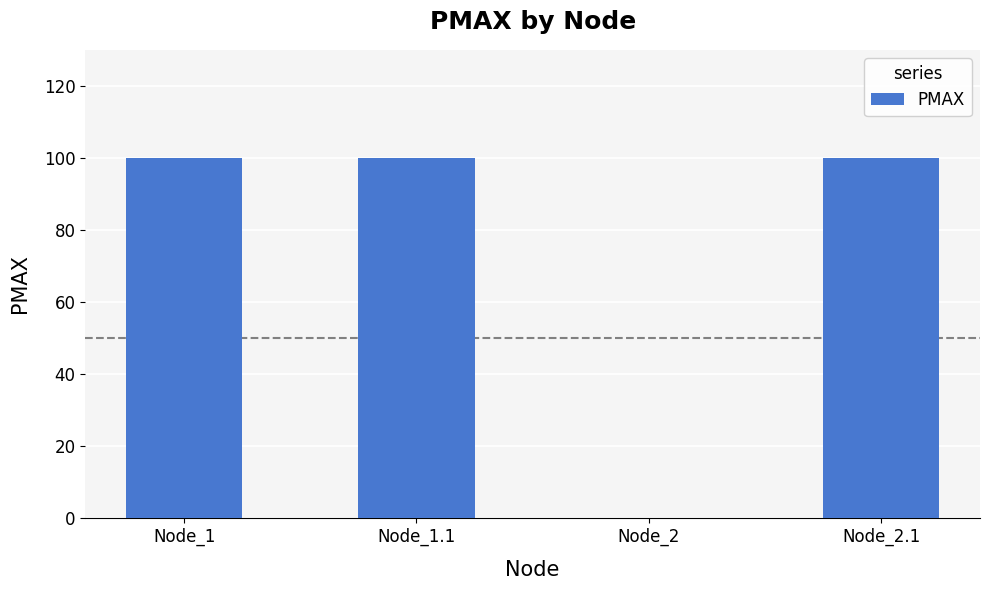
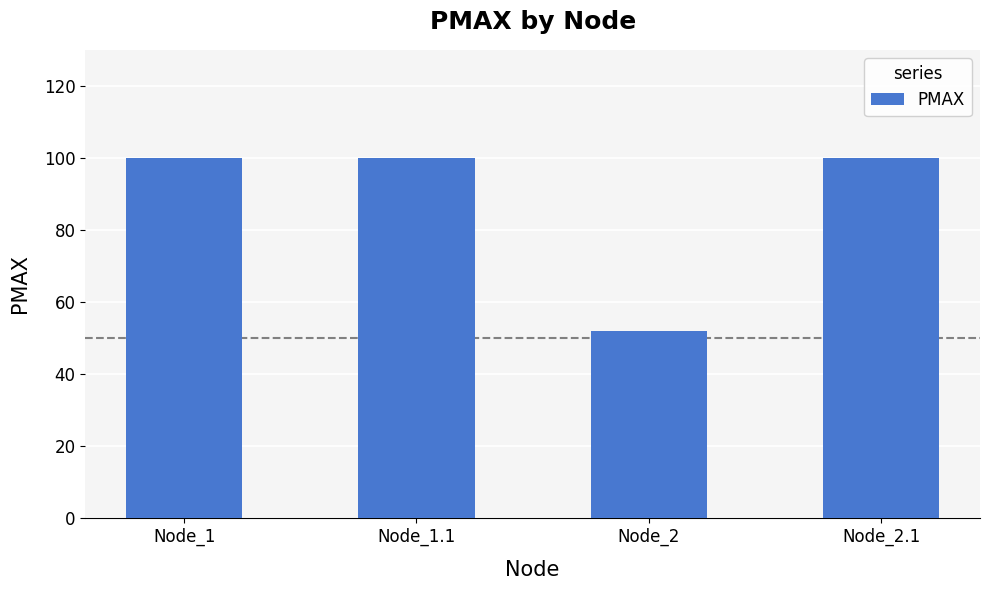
Node_2: 0 -> 52
